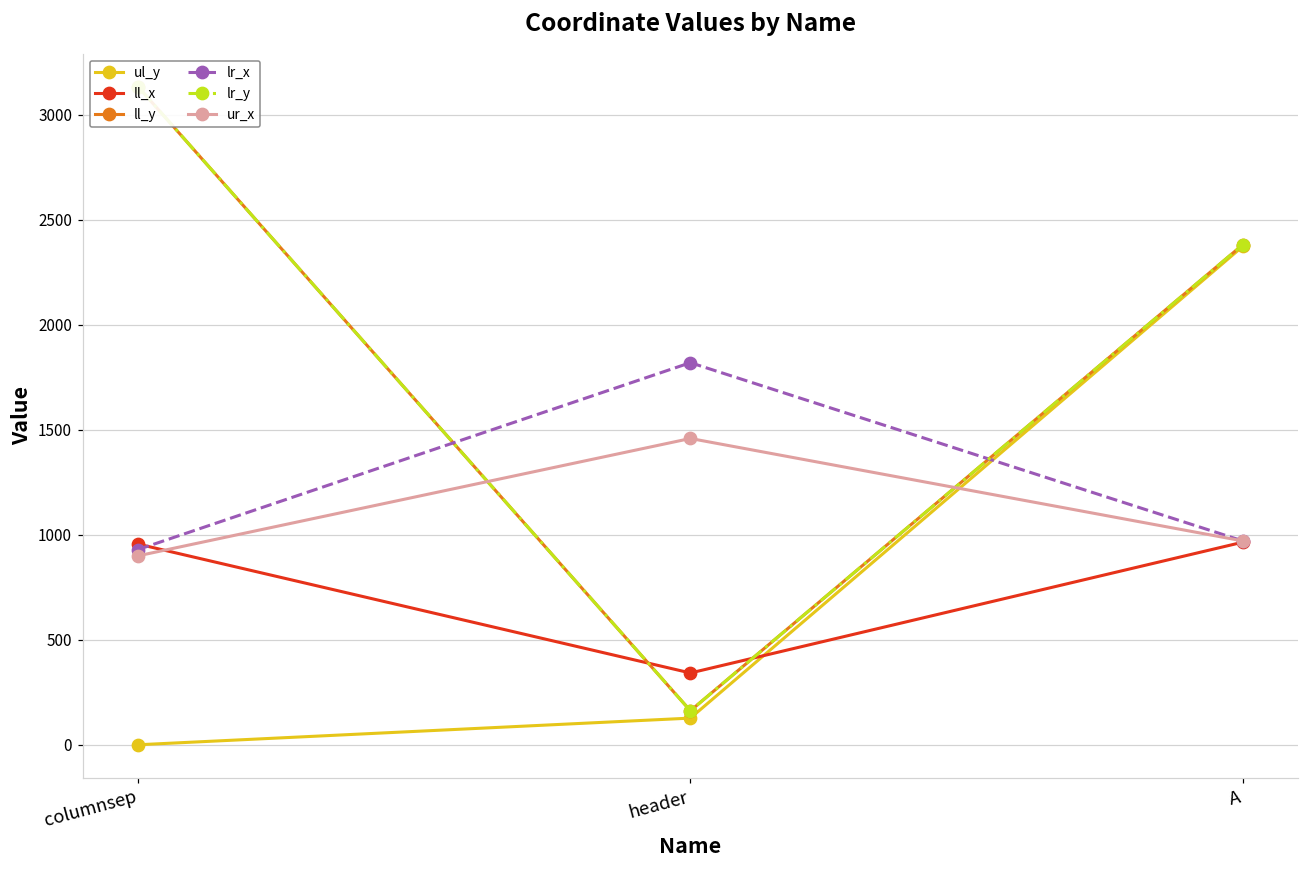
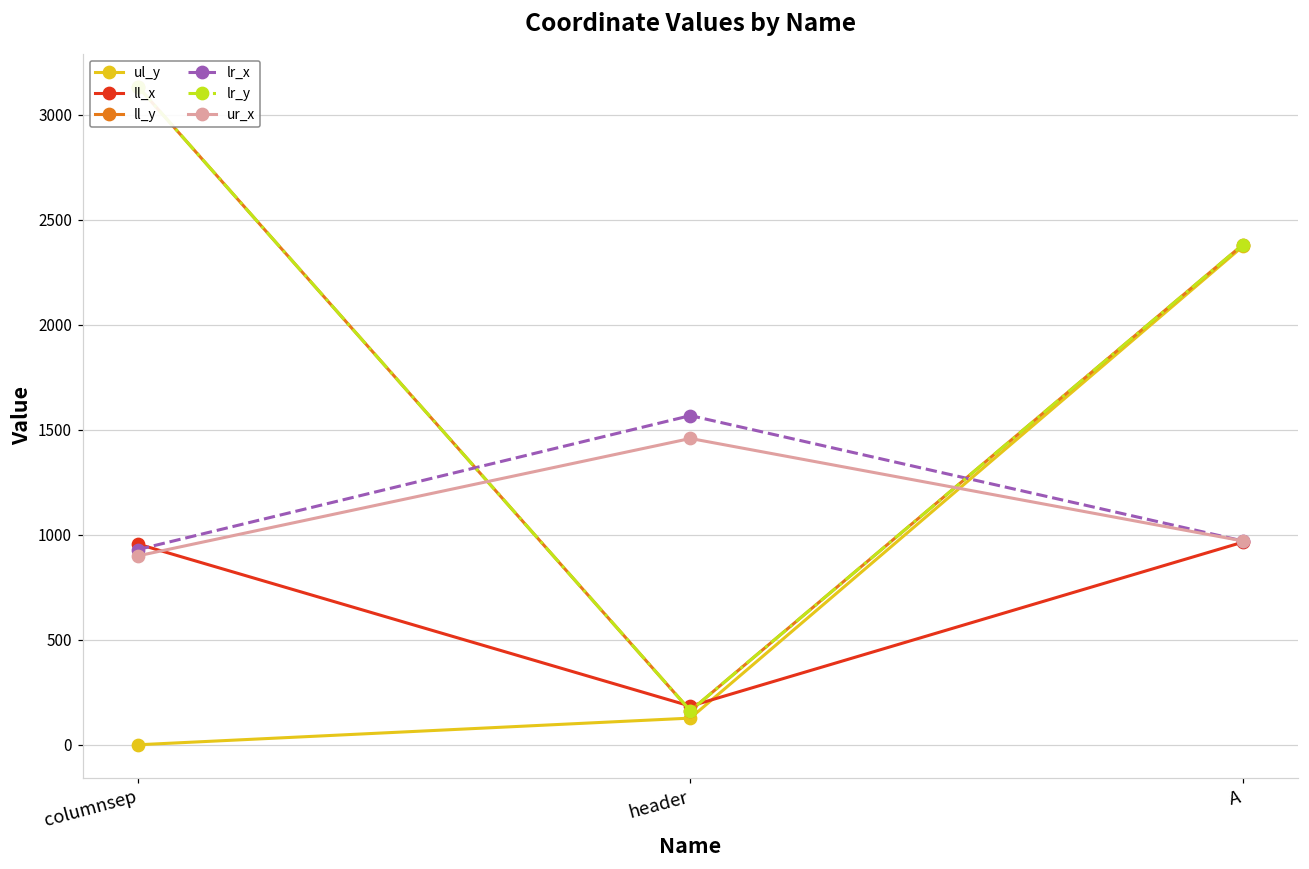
ll_x, header: 340 -> 180
lr_x, header: 1820 -> 1570
